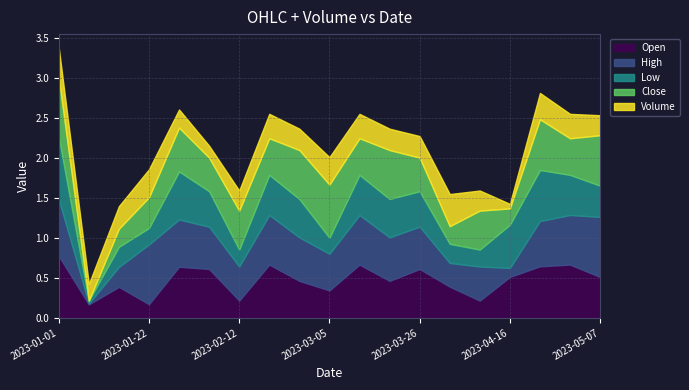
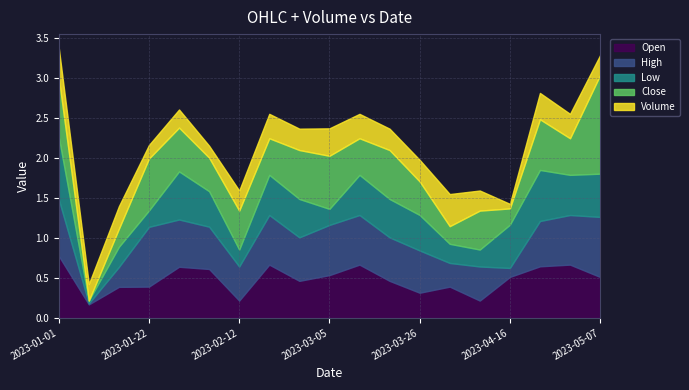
Open, 2023-01-22: 0.2 -> 0.4
Close, 2023-01-22: 0.4 -> 0.6
Volume, 2023-01-22: 0.4 -> 0.2
Open, 2023-03-05: 0.3 -> 0.5
High, 2023-03-05: 0.5 -> 0.6
Open, 2023-03-26: 0.6 -> 0.3
Low, 2023-05-07: 0.4 -> 0.5
Close, 2023-05-07: 0.6 -> 1.2
